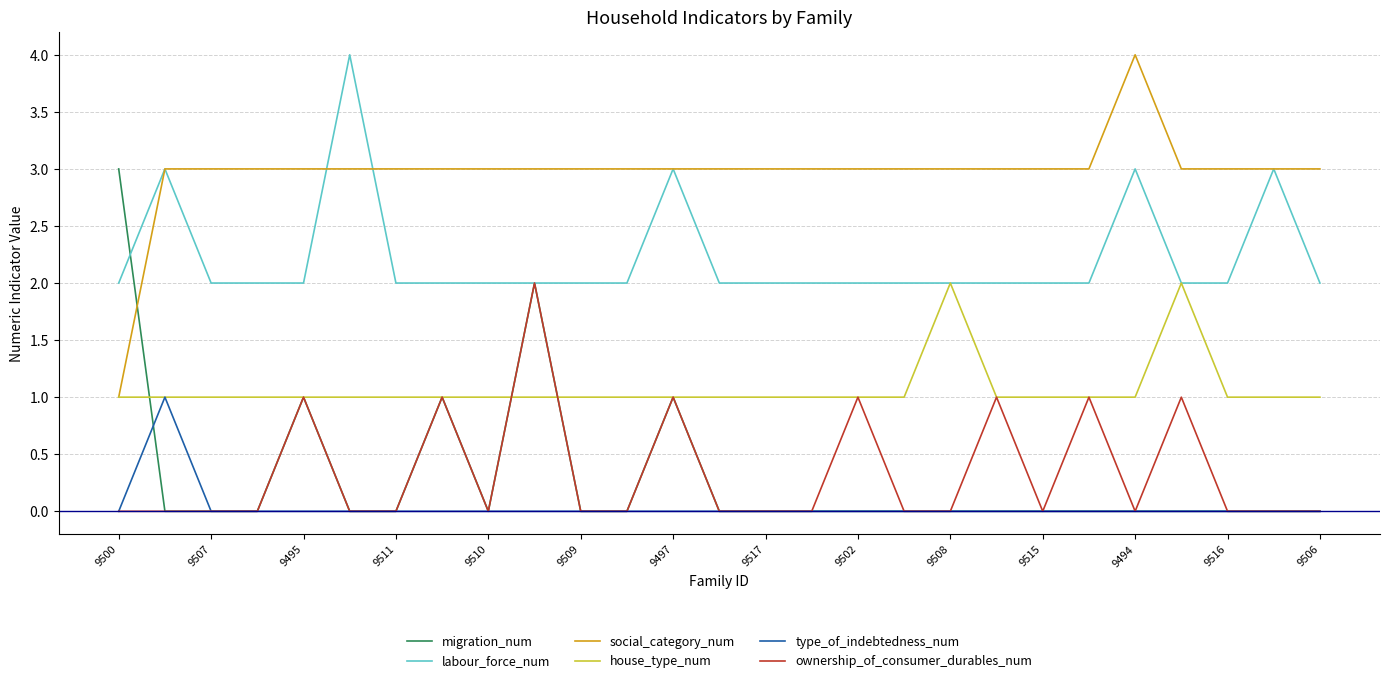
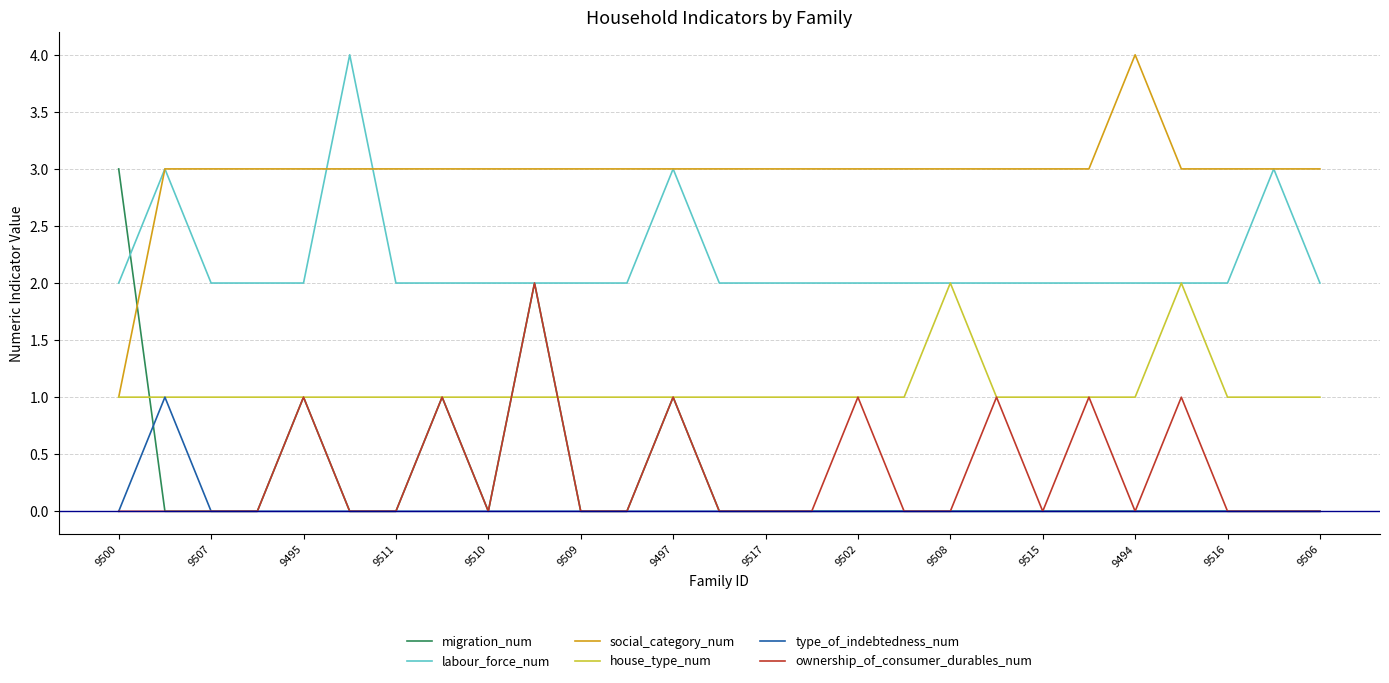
labour_force_num, 9494: 3 -> 2
